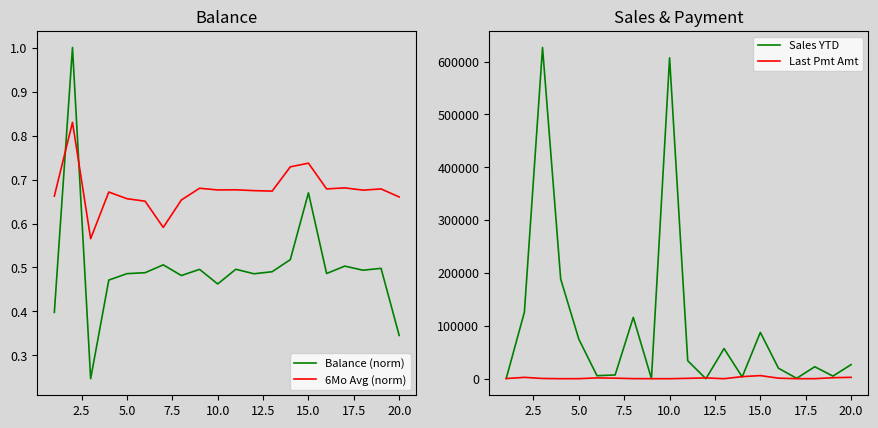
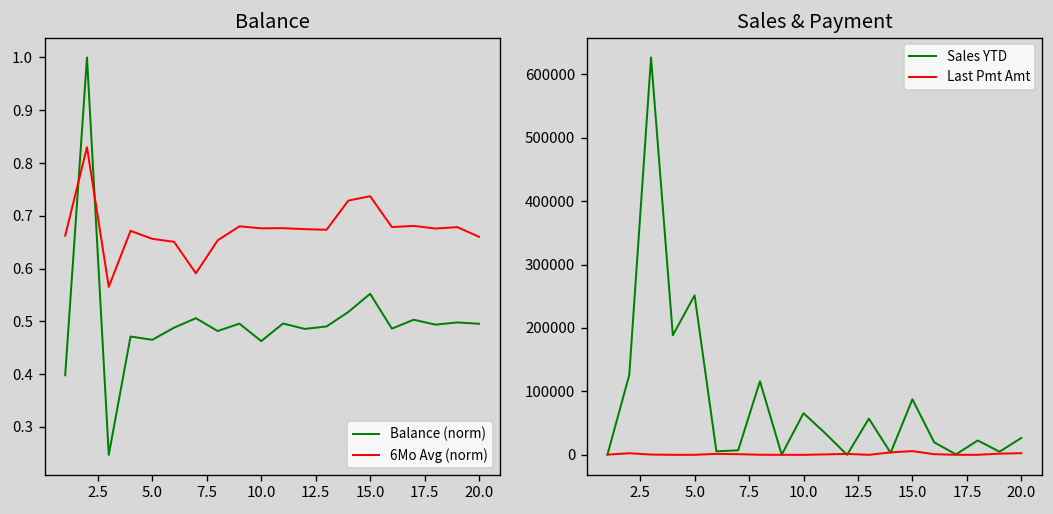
Balance, Balance (norm), 5.0: 0.49 -> 0.47
Balance, Balance (norm), 15.0: 0.67 -> 0.55
Balance, Balance (norm), 20.0: 0.35 -> 0.50
Sales & Payment, Sales YTD, 5.0: 70000 -> 250000
Sales & Payment, Sales YTD, 10.0: 610000 -> 70000
